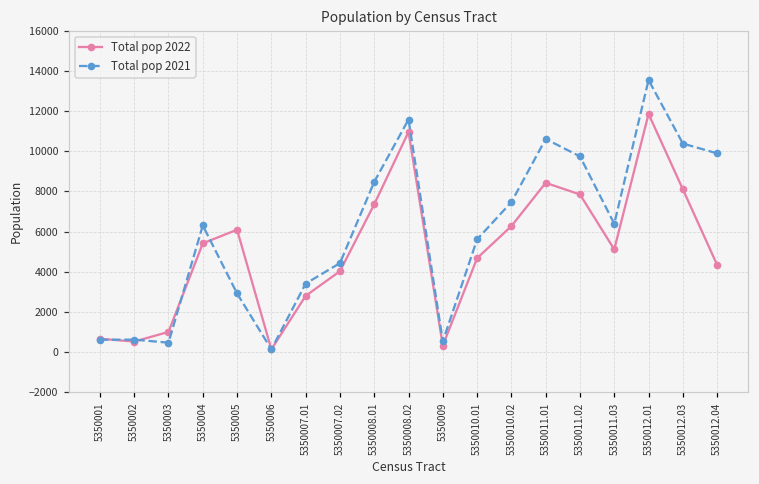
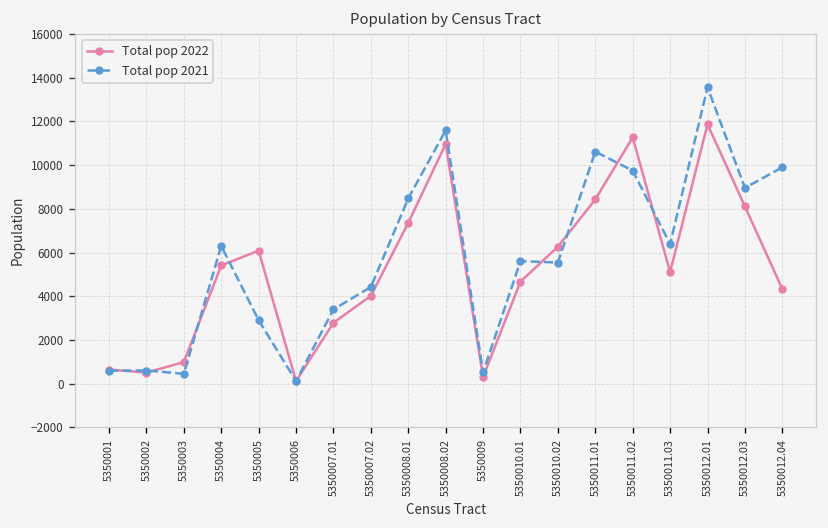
Total pop 2021, 5350010.02: 7500 -> 5500
Total pop 2022, 5350011.02: 7900 -> 11300
Total pop 2021, 5350012.03: 10400 -> 9000
